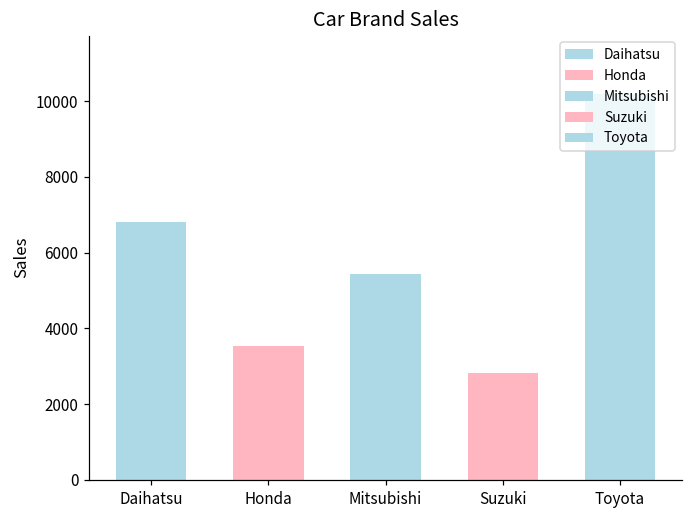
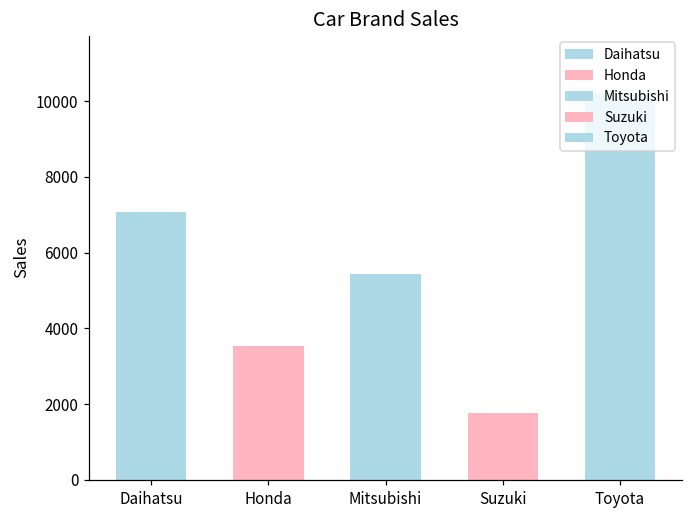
Daihatsu: 6800 -> 7100
Suzuki: 2800 -> 1800
